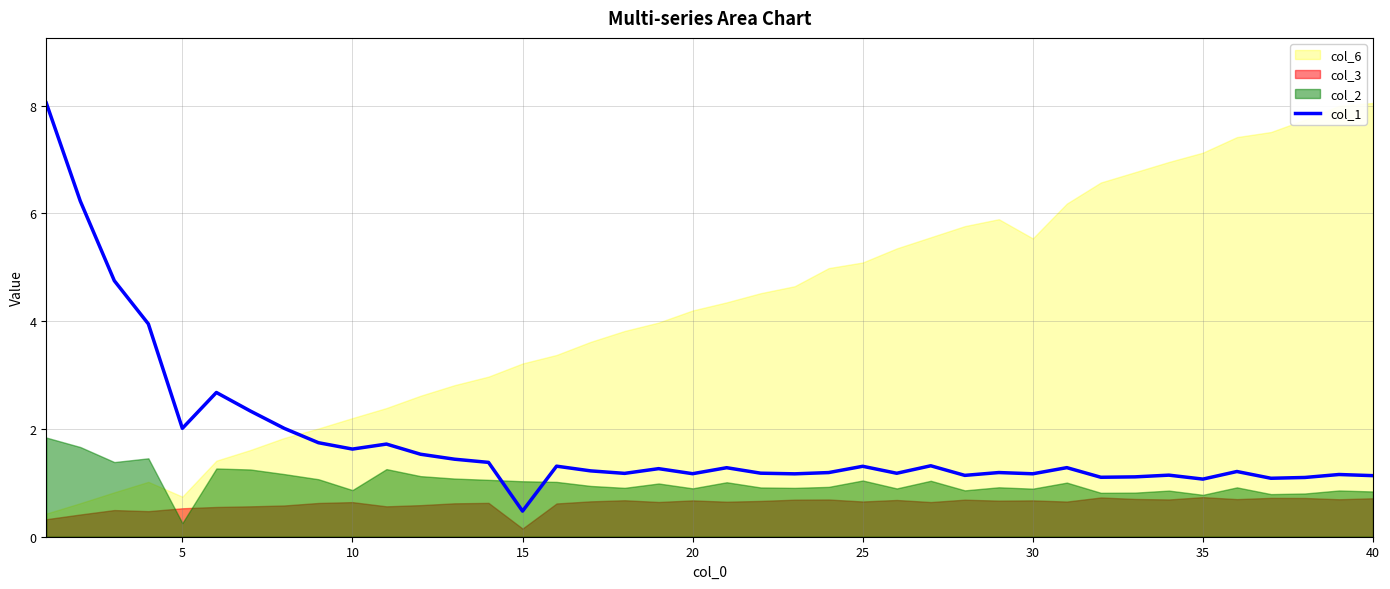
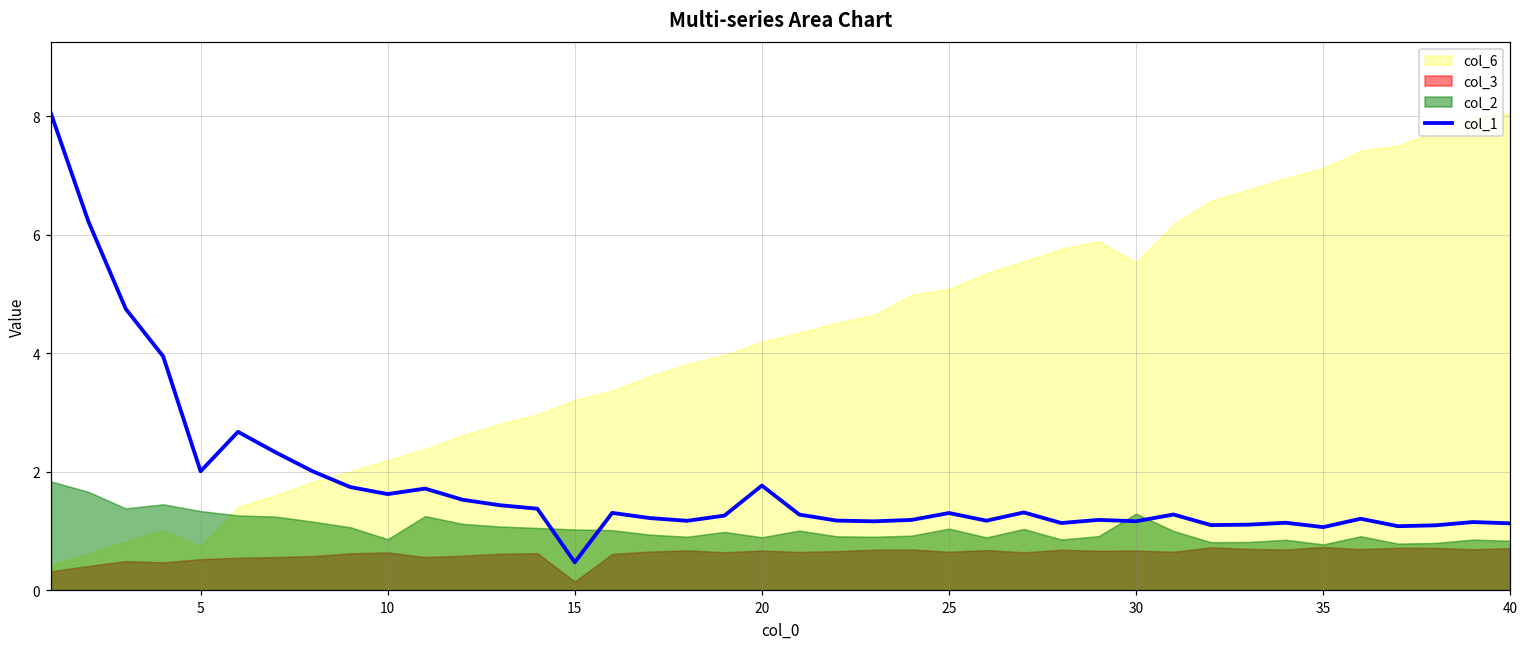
col_2, 5: 0.3 -> 1.3
col_1, 20: 1.2 -> 1.8
col_2, 30: 0.9 -> 1.3
